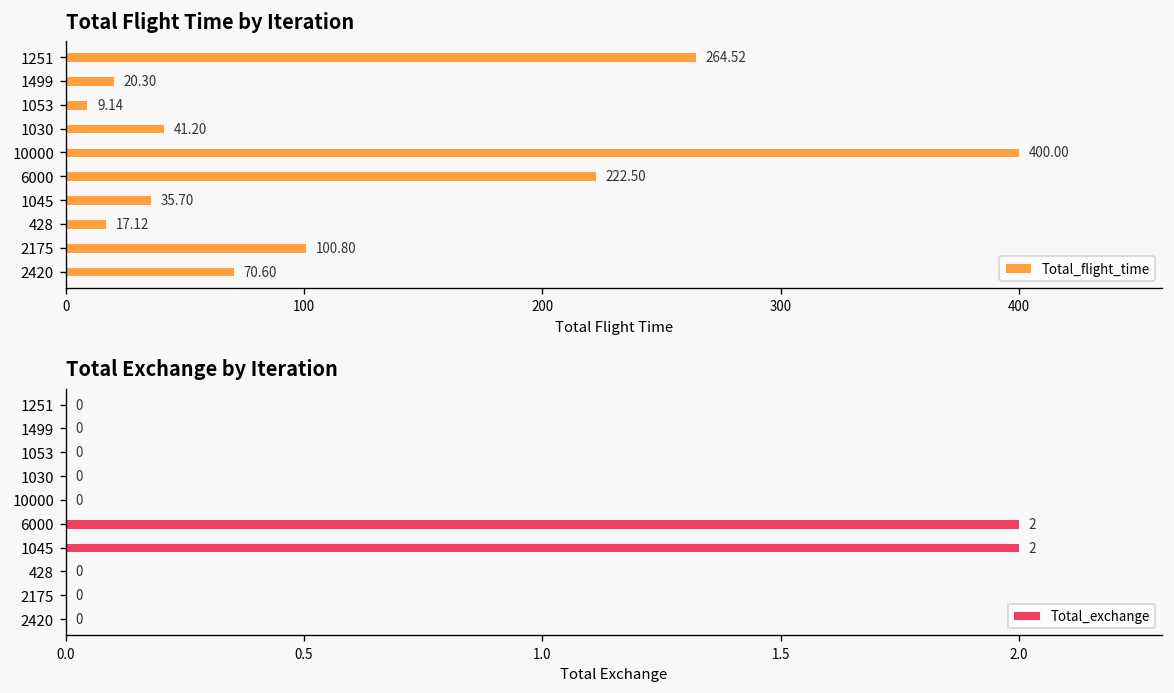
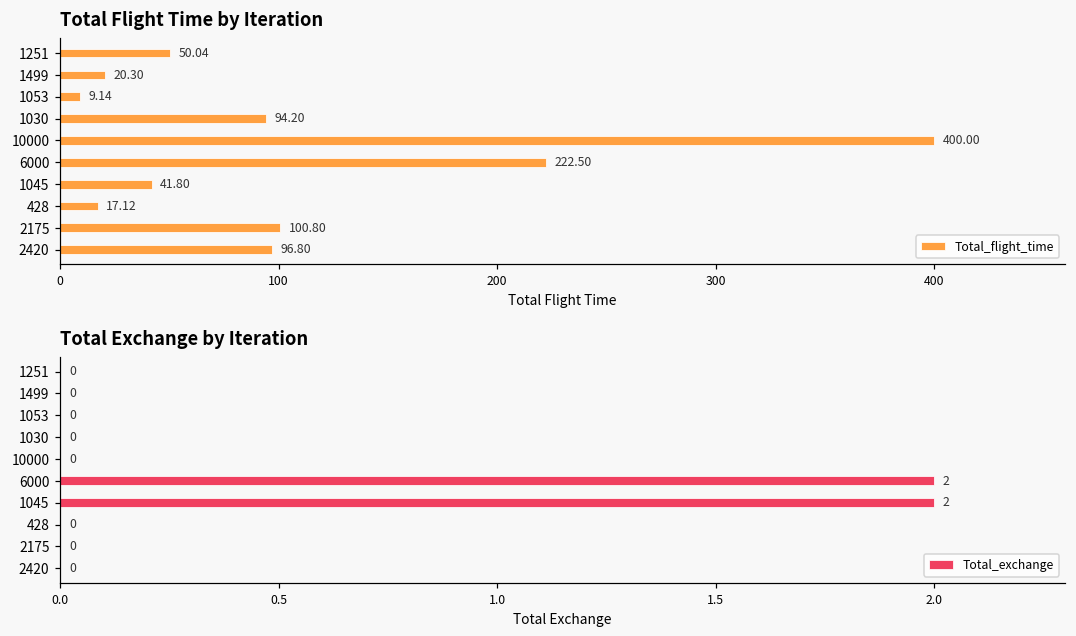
Total Flight Time by Iteration, 1251: 264.52 -> 50.04
Total Flight Time by Iteration, 1030: 41.20 -> 94.20
Total Flight Time by Iteration, 1045: 35.70 -> 41.80
Total Flight Time by Iteration, 2420: 70.60 -> 96.80
